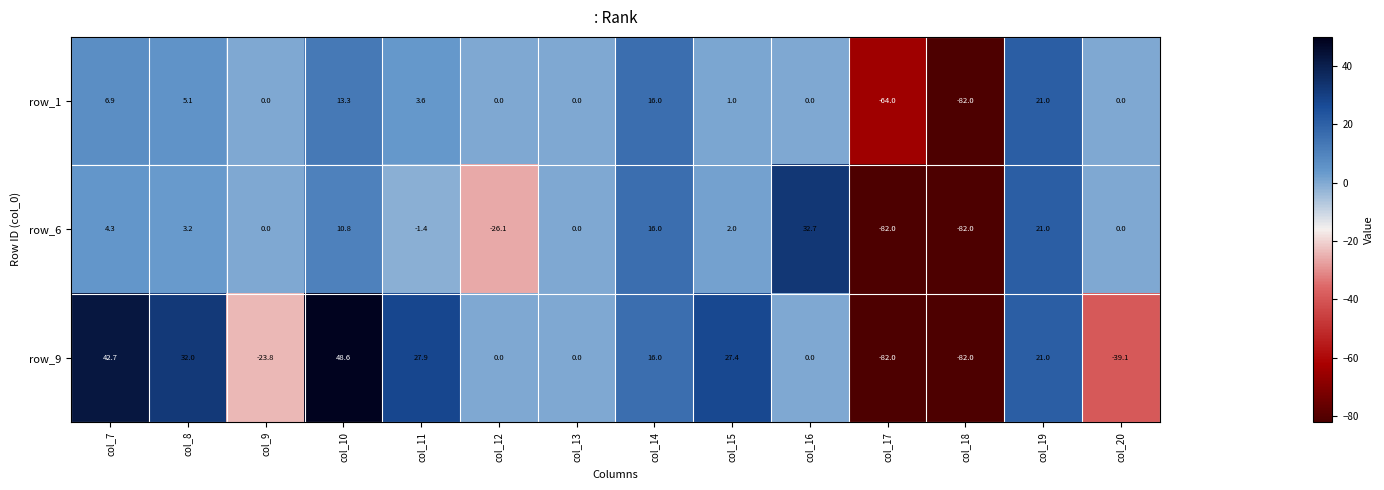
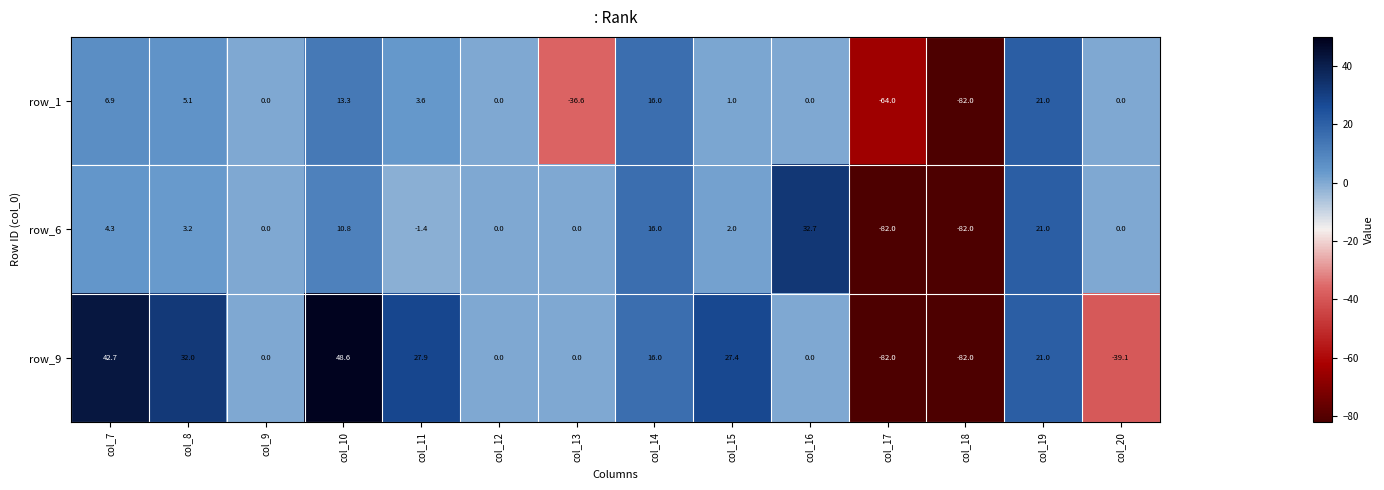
row_1, col_13: 0.0 -> -36.6
row_6, col_12: -26.1 -> 0.0
row_9, col_9: -23.8 -> 0.0
